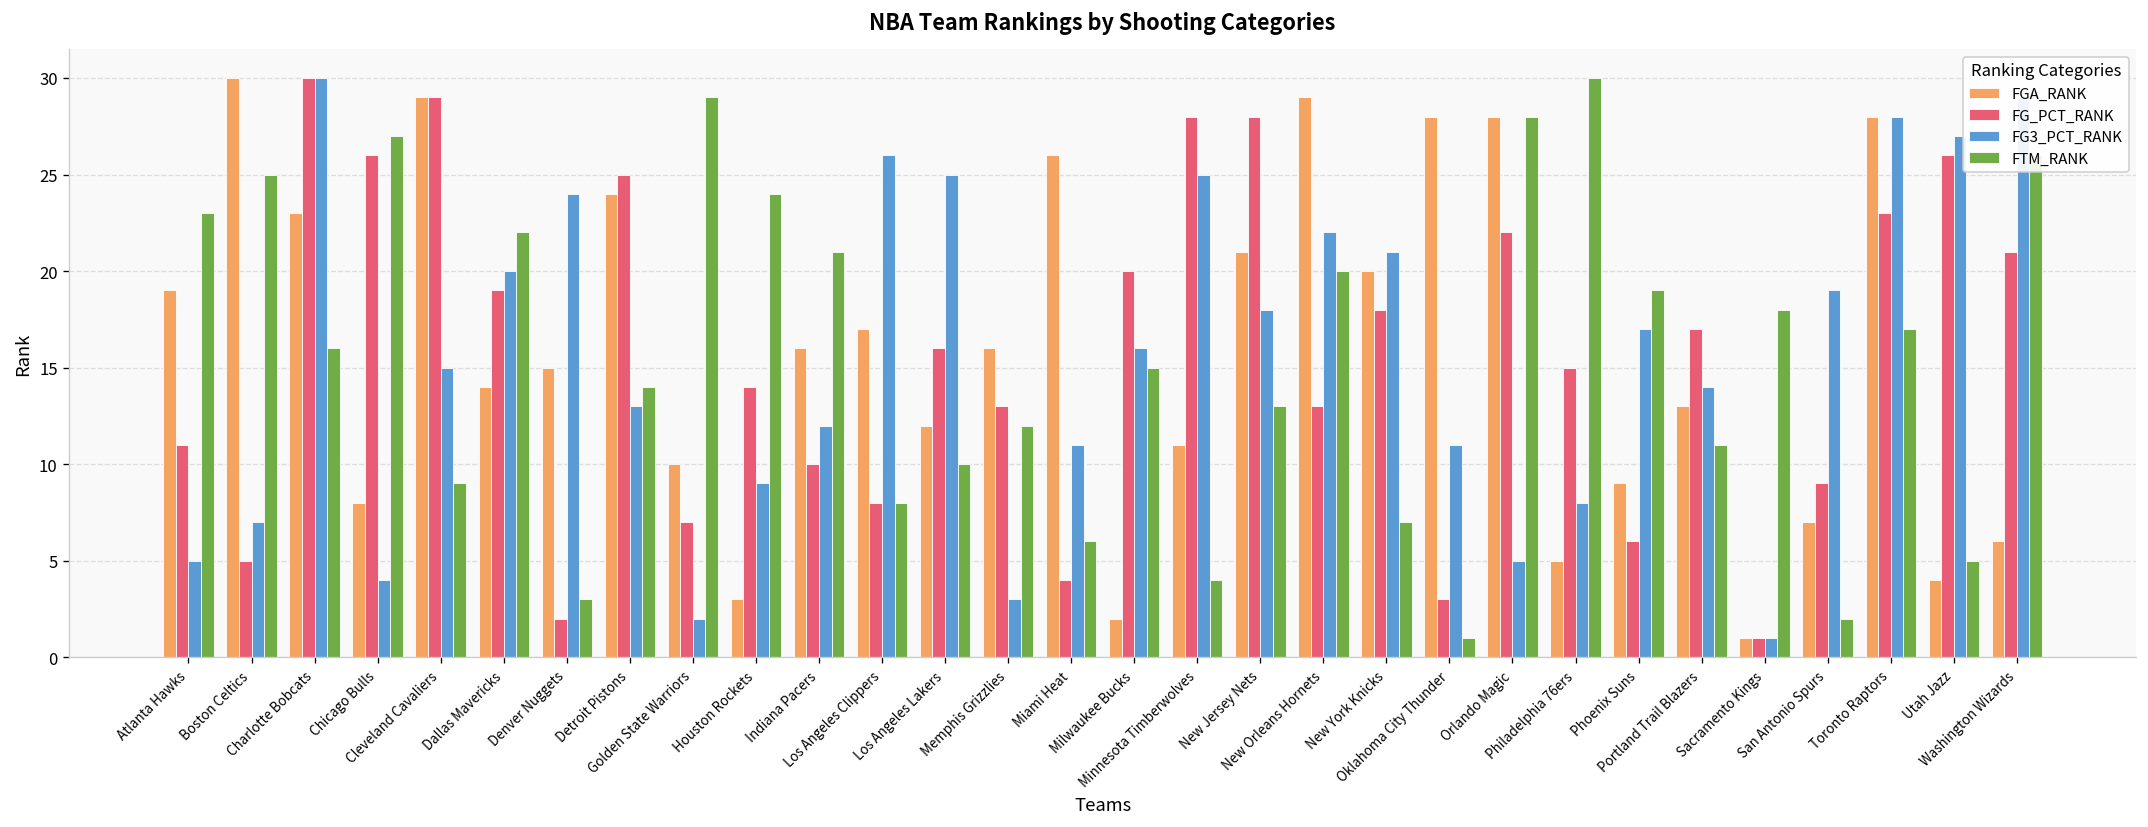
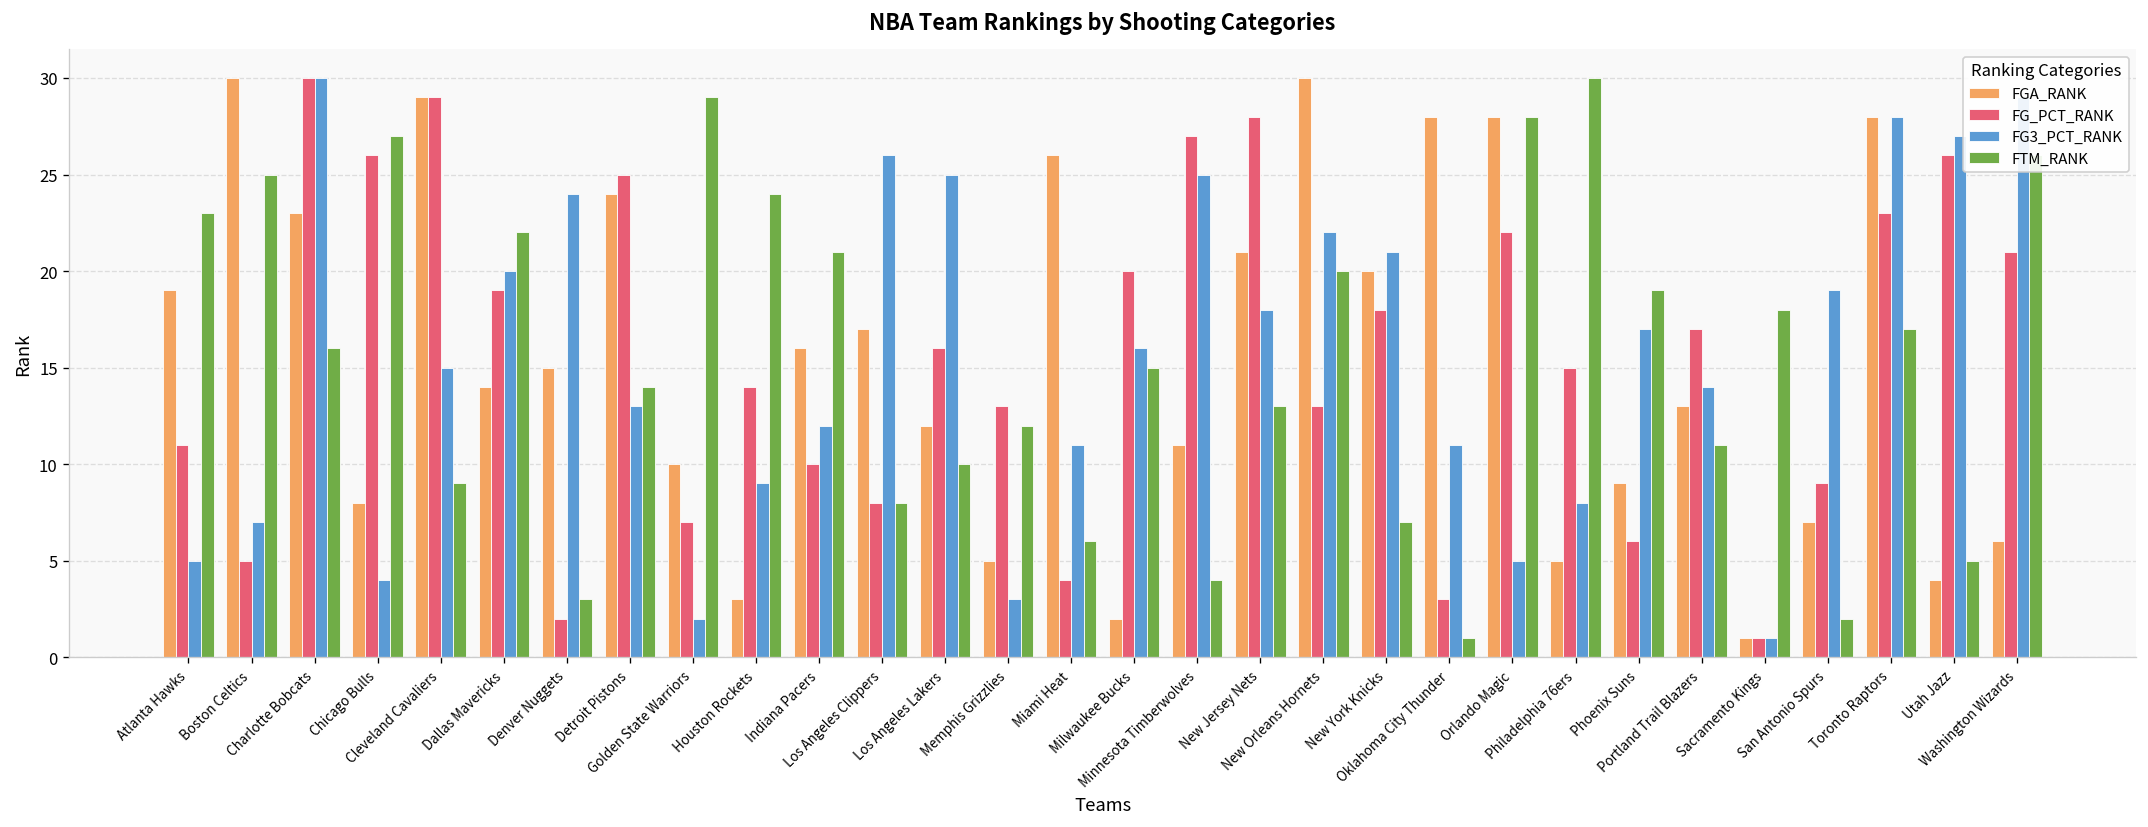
FGA_RANK, Memphis Grizzlies: 16 -> 5
FG_PCT_RANK, Minnesota Timberwolves: 28 -> 27
FGA_RANK, New Orleans Hornets: 29 -> 30
